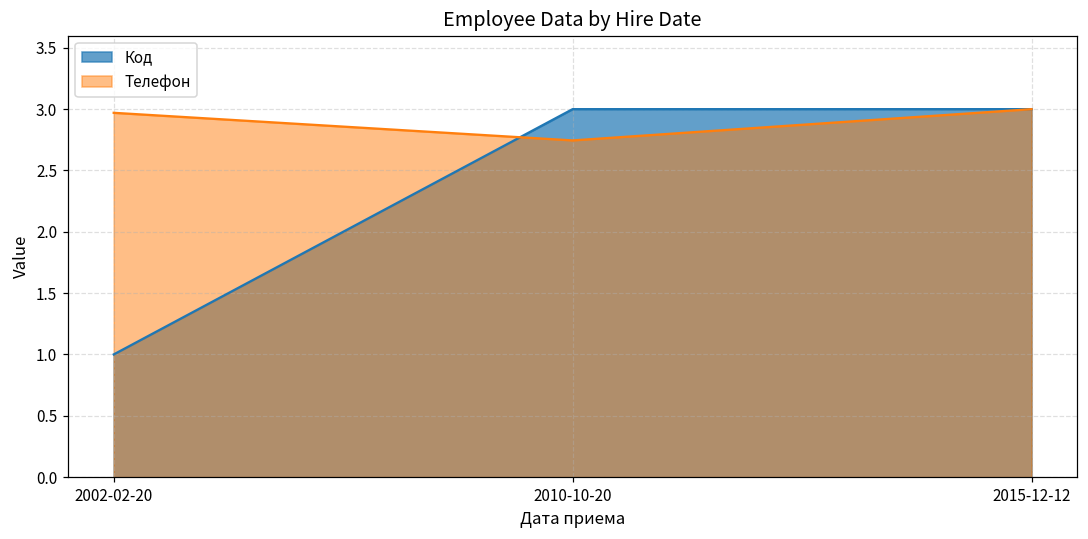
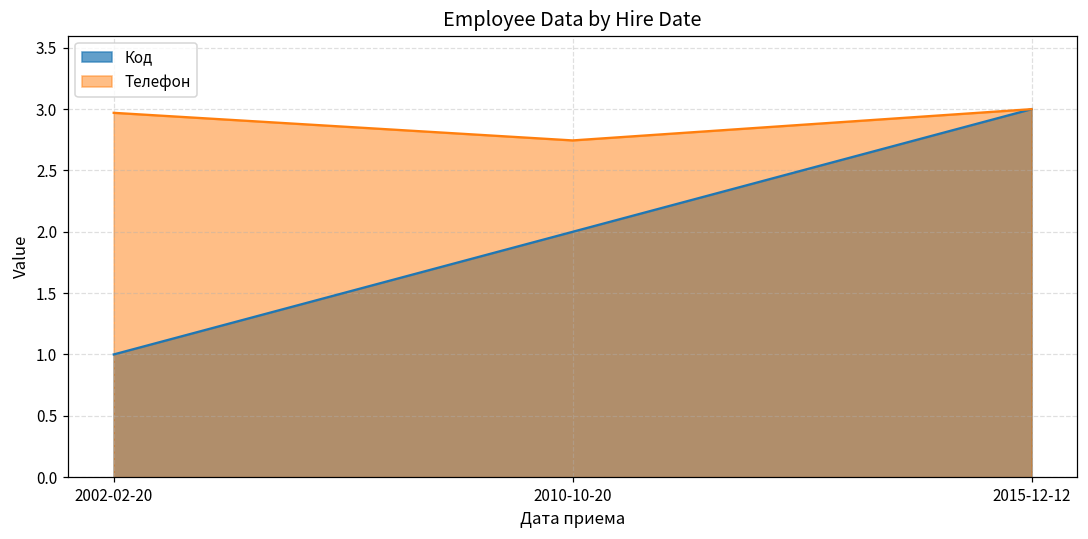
Код, 2010-10-20: 3 -> 2
